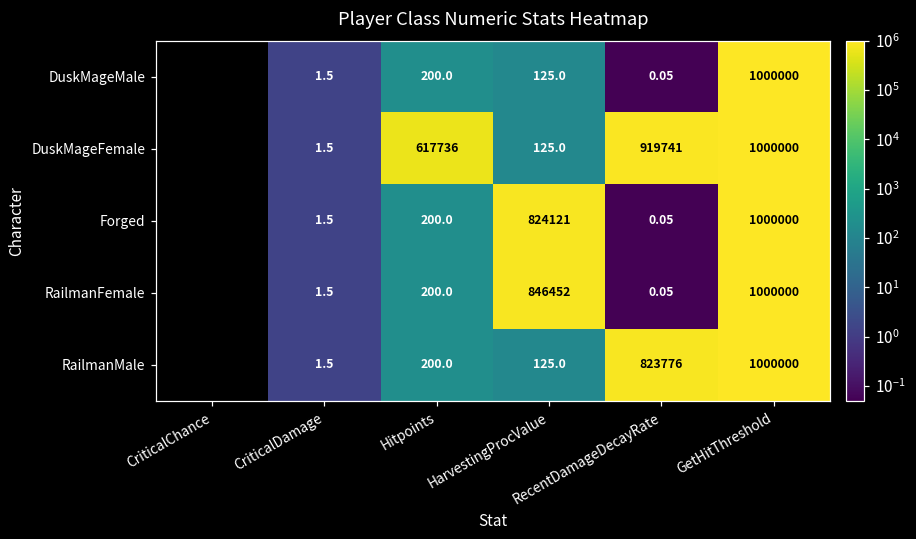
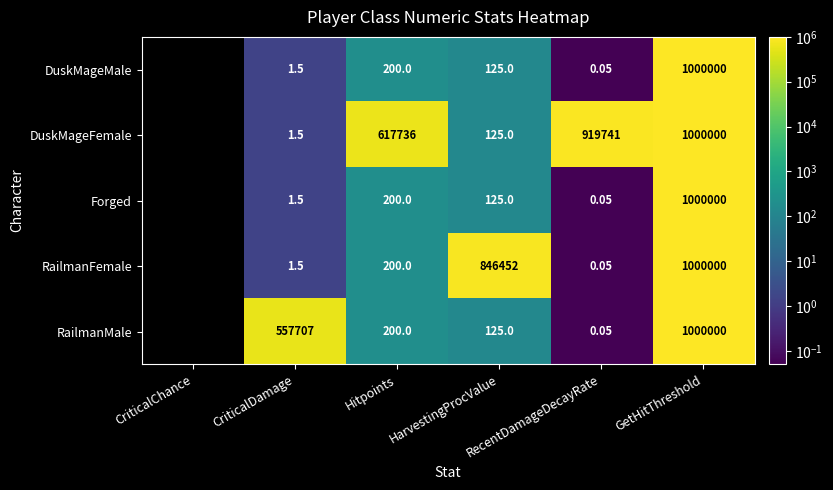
Forged, HarvestingProcValue: 824121 -> 125.0
RailmanMale, CriticalDamage: 1.5 -> 557707
RailmanMale, RecentDamageDecayRate: 823776 -> 0.05
